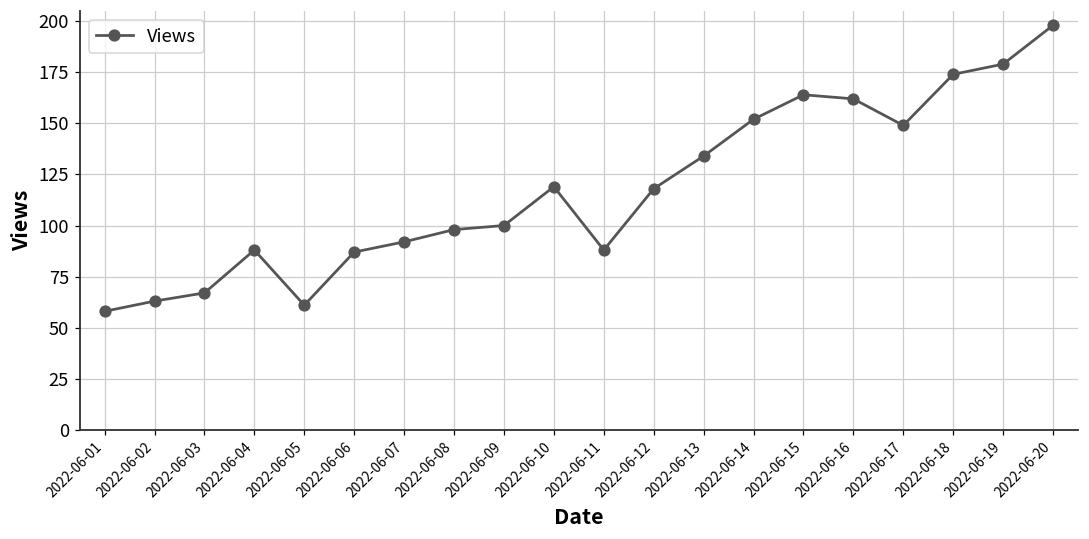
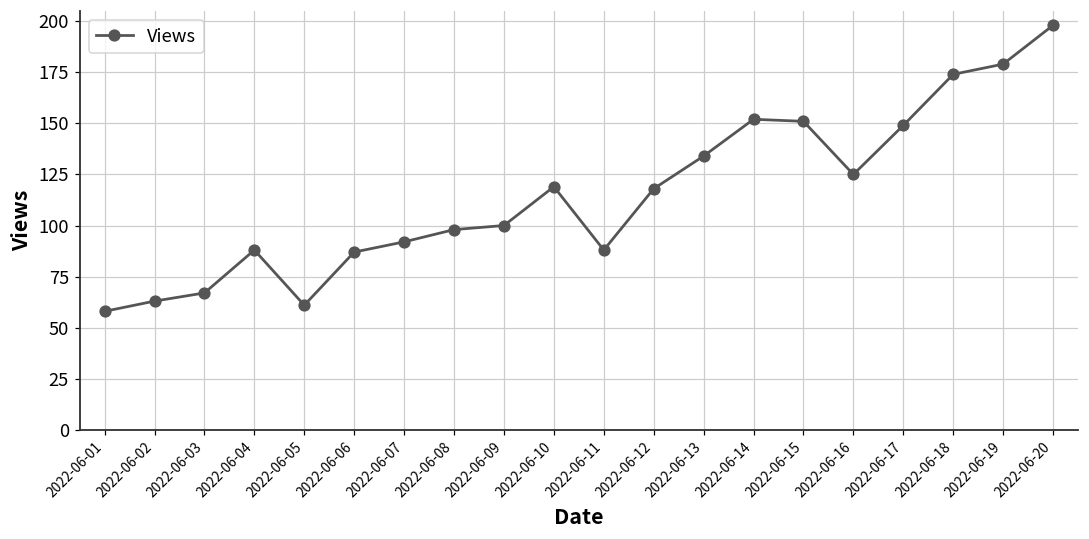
2022-06-15: 164 -> 151
2022-06-16: 162 -> 125
